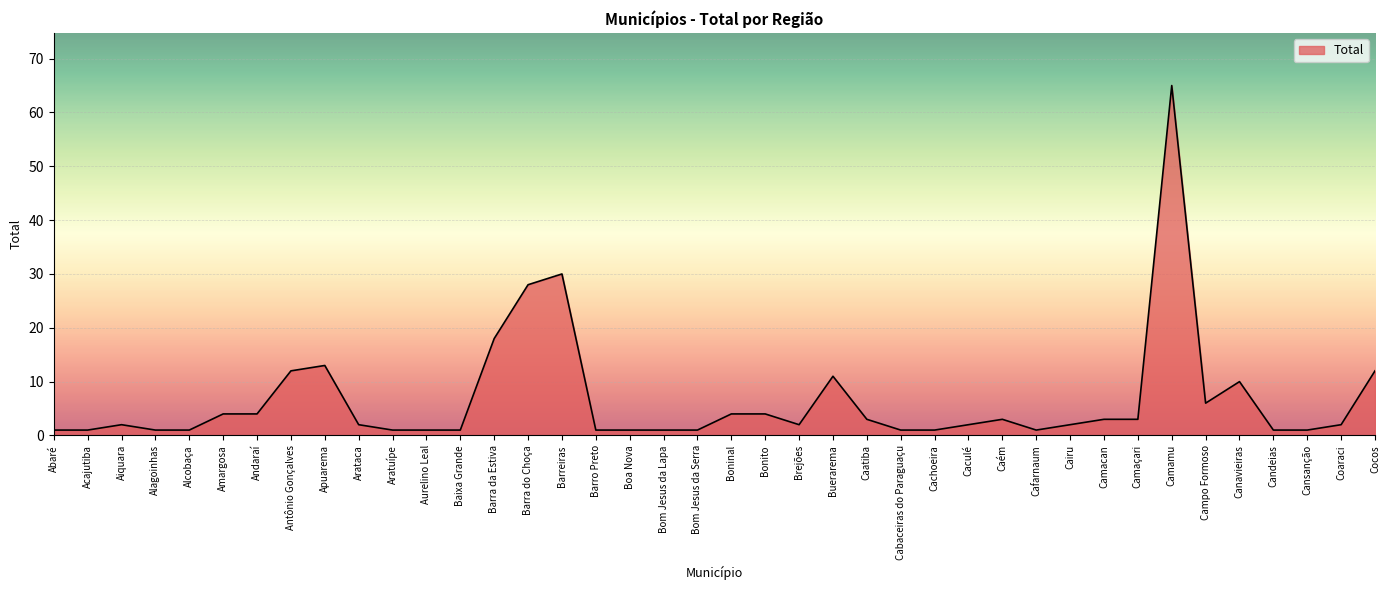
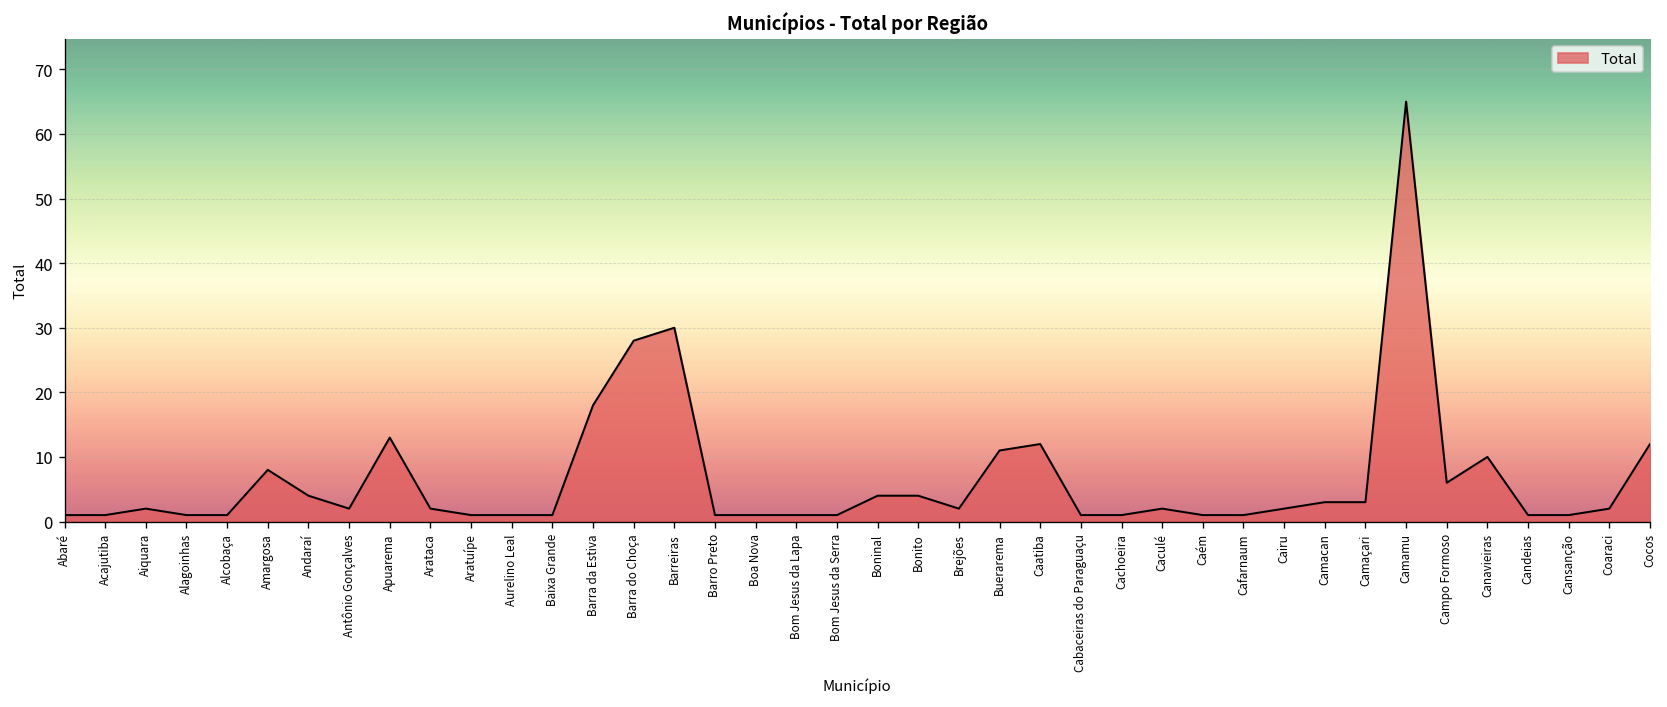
Amargosa: 4 -> 8
Antônio Gonçalves: 12 -> 2
Caatiba: 3 -> 12
Caém: 3 -> 1
